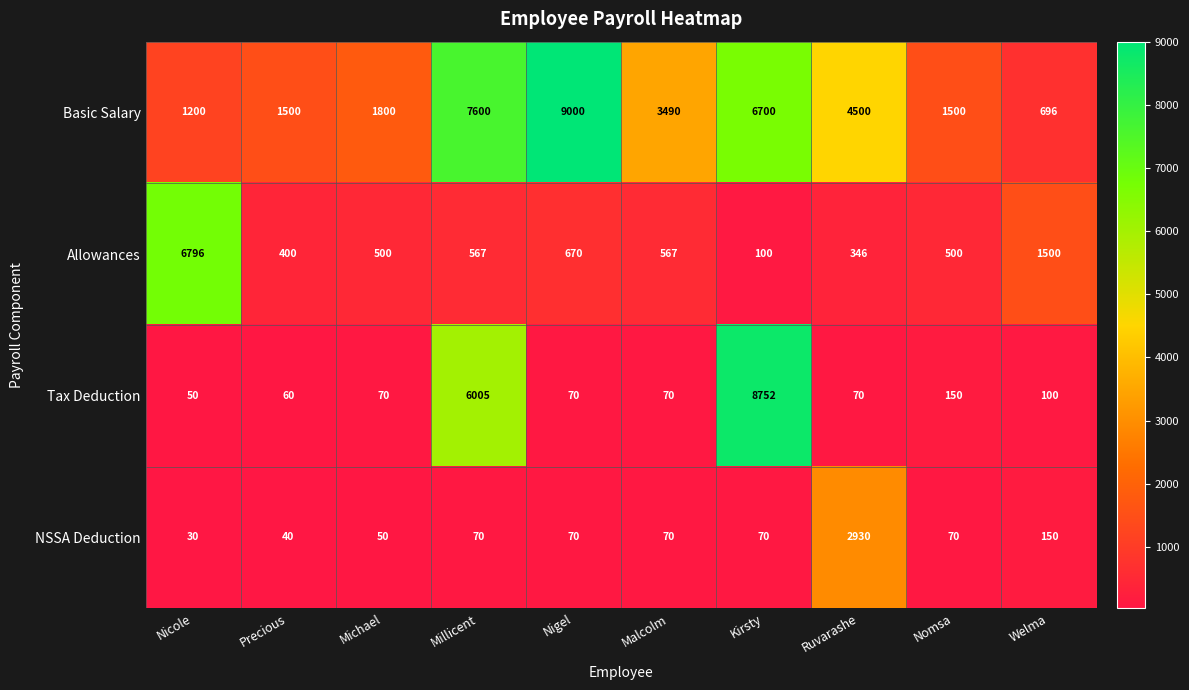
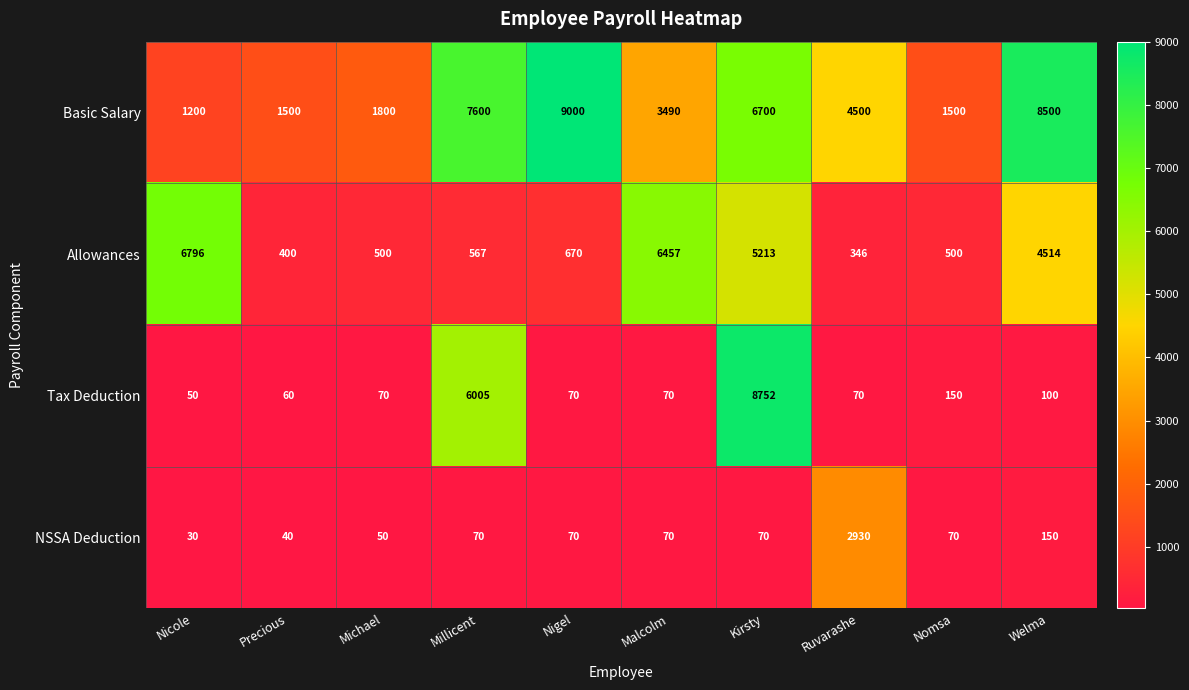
Basic Salary, Welma: 696 -> 8500
Allowances, Malcolm: 567 -> 6457
Allowances, Kirsty: 100 -> 5213
Allowances, Welma: 1500 -> 4514
